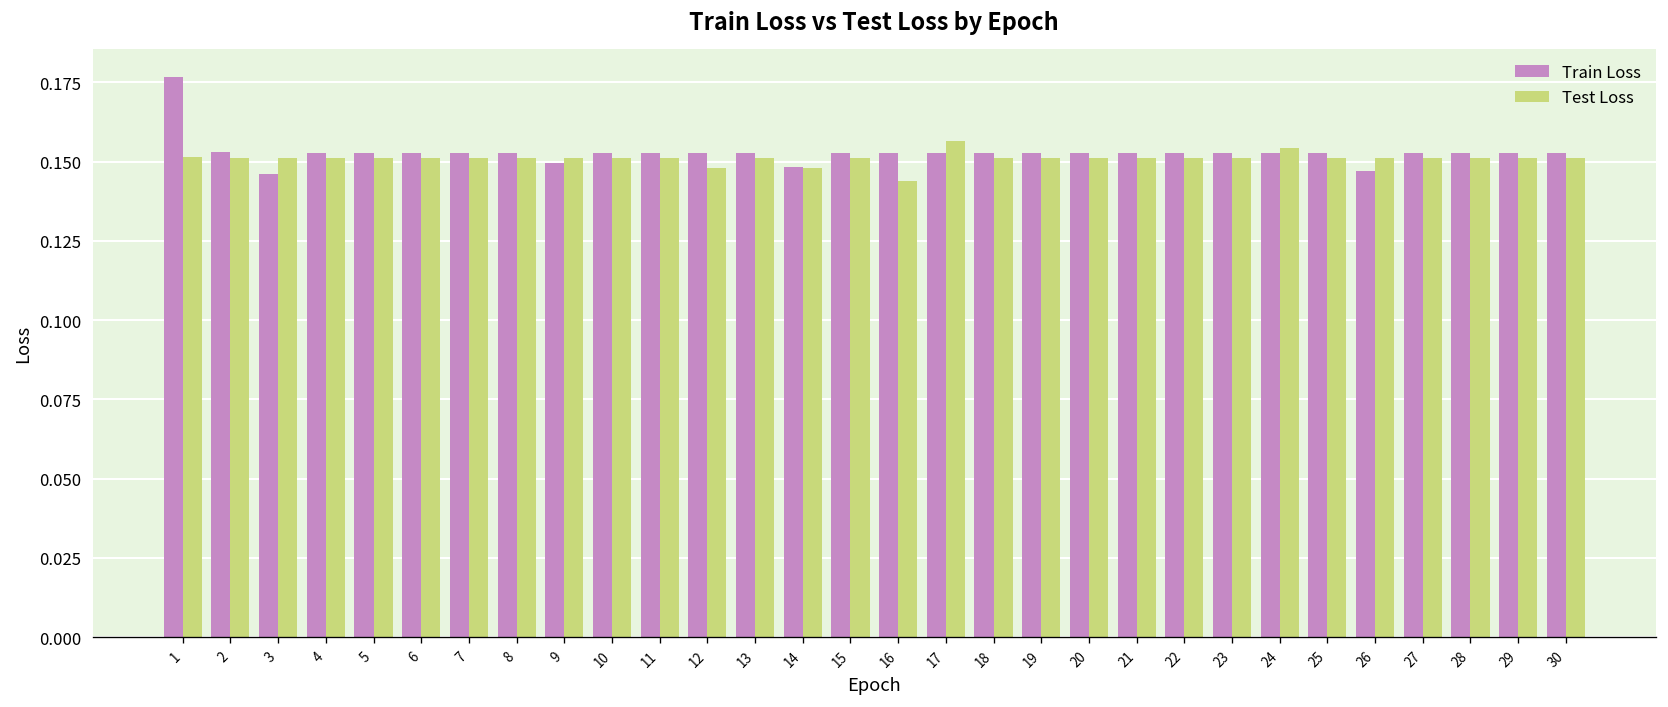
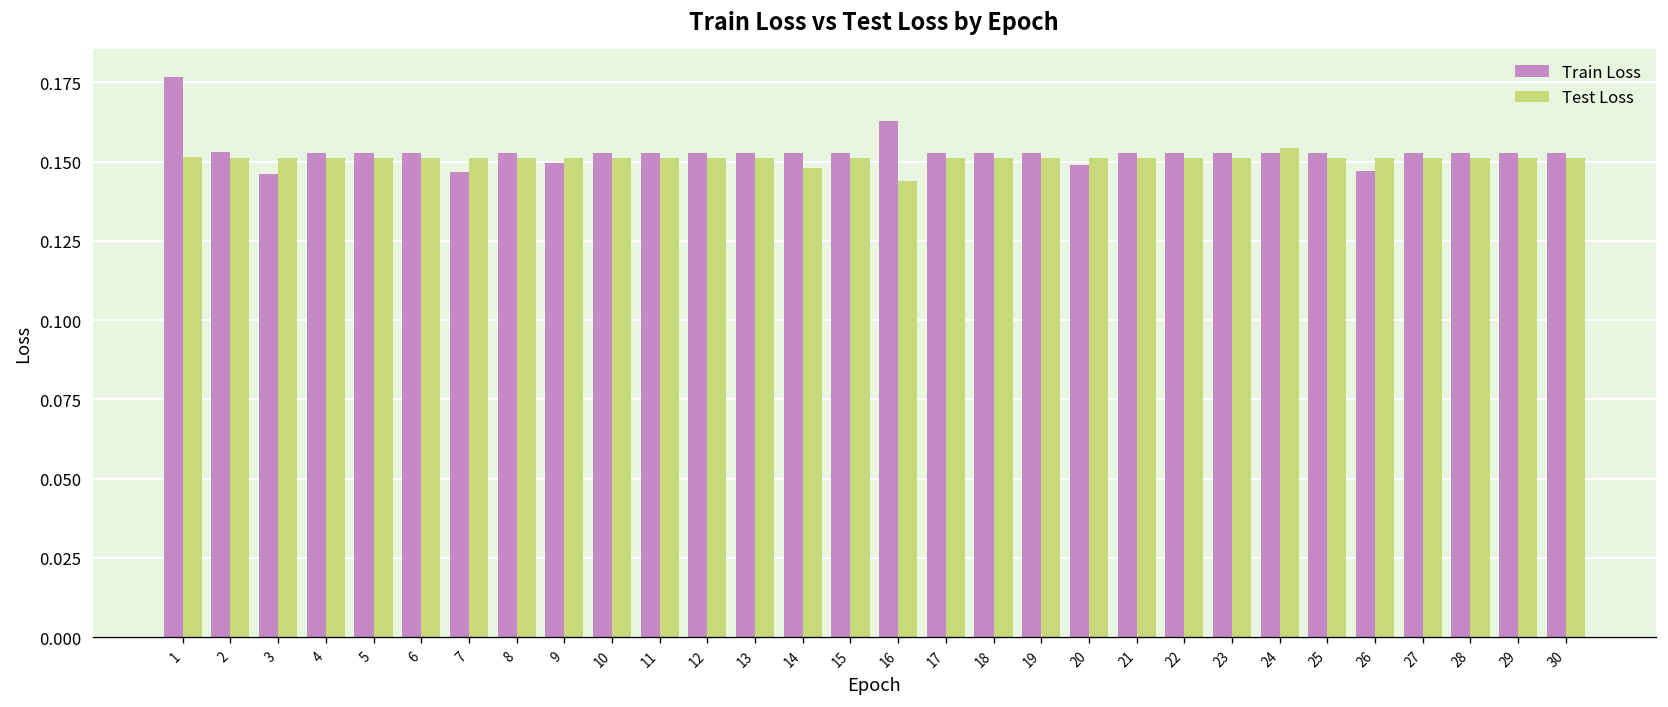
Train Loss, 7: 0.153 -> 0.147
Test Loss, 12: 0.148 -> 0.151
Train Loss, 14: 0.148 -> 0.153
Train Loss, 16: 0.153 -> 0.163
Test Loss, 17: 0.157 -> 0.151
Train Loss, 20: 0.153 -> 0.149
